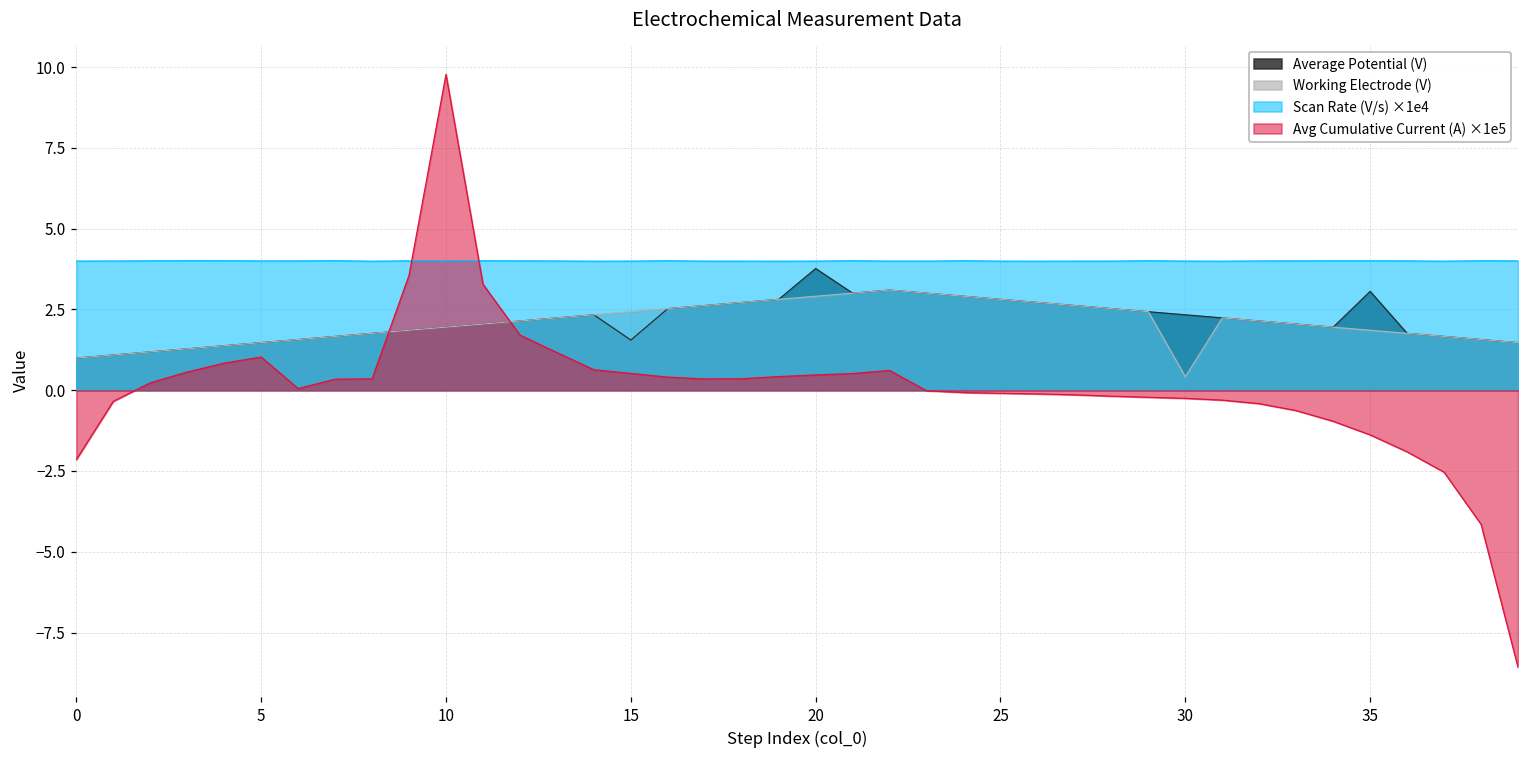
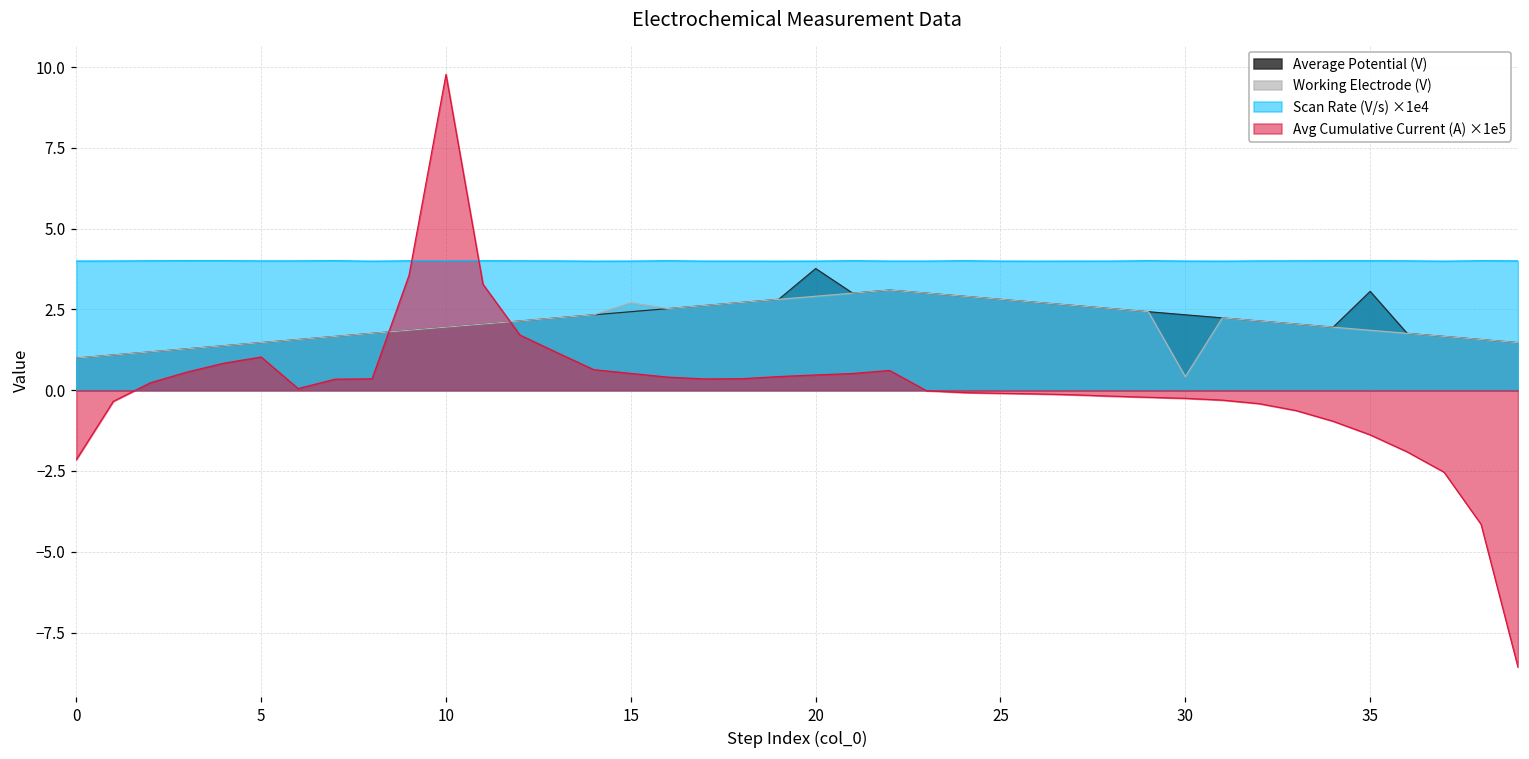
Average Potential (V), 15: 1.6 -> 2.4
Working Electrode (V), 15: 2.4 -> 2.7
